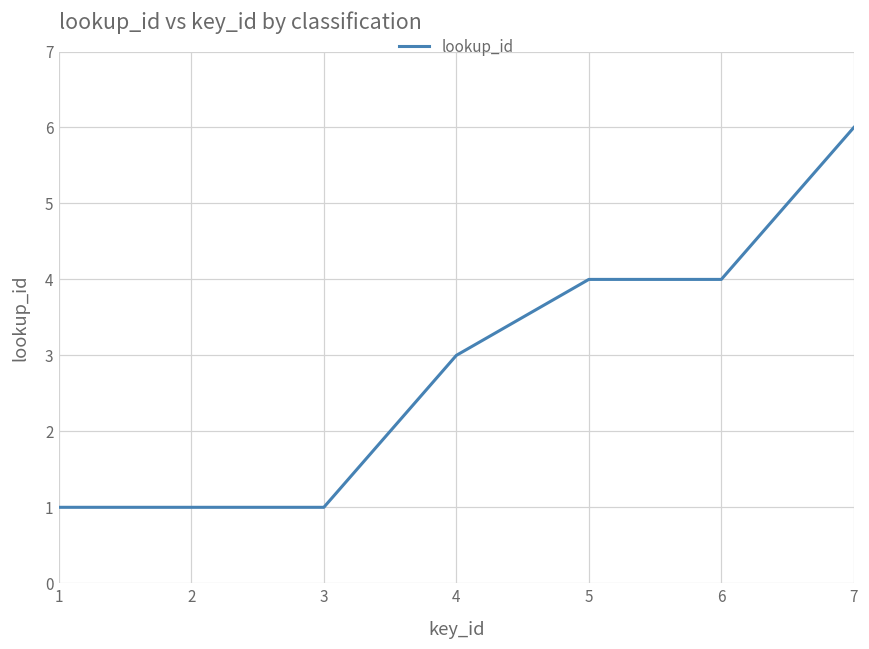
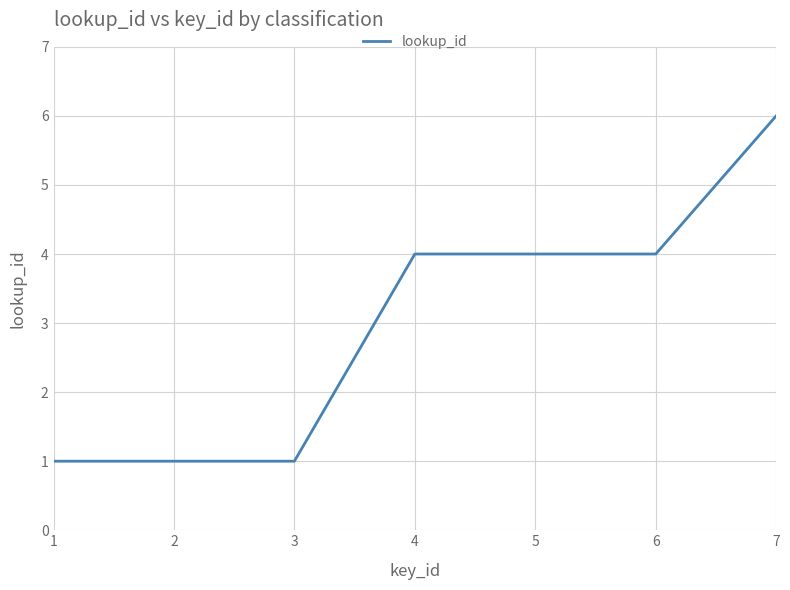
4: 3 -> 4
